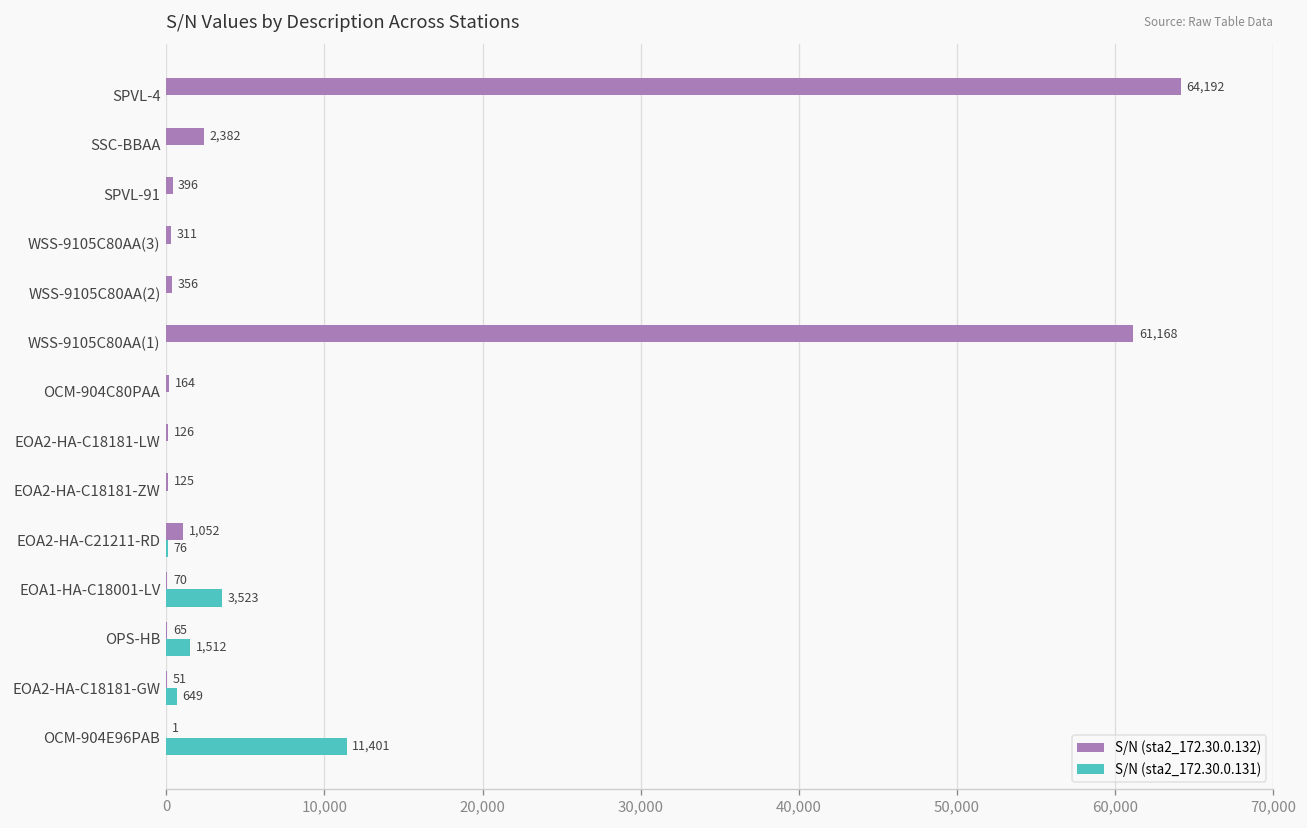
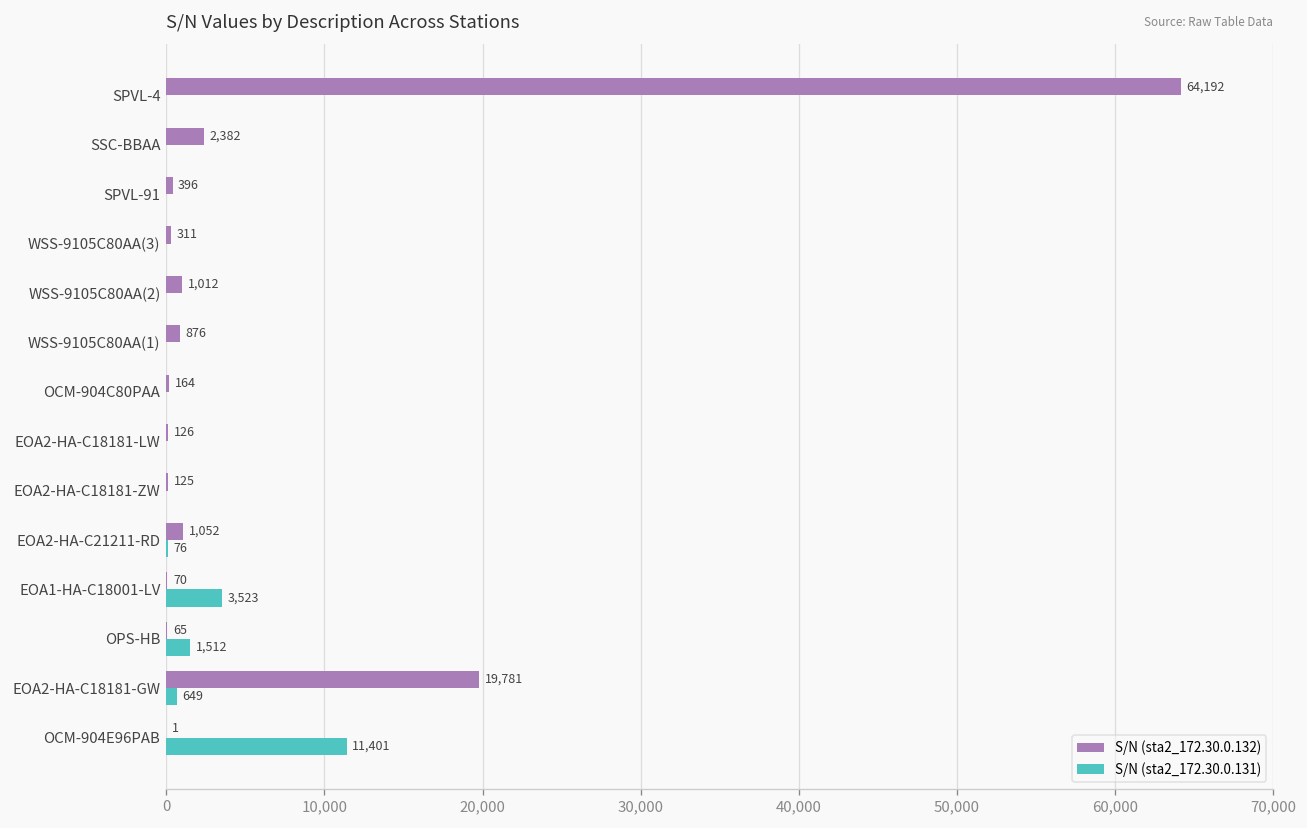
S/N (sta2_172.30.0.132), WSS-9105C80AA(2): 356 -> 1,012
S/N (sta2_172.30.0.132), WSS-9105C80AA(1): 61,168 -> 876
S/N (sta2_172.30.0.132), EOA2-HA-C18181-GW: 51 -> 19,781
